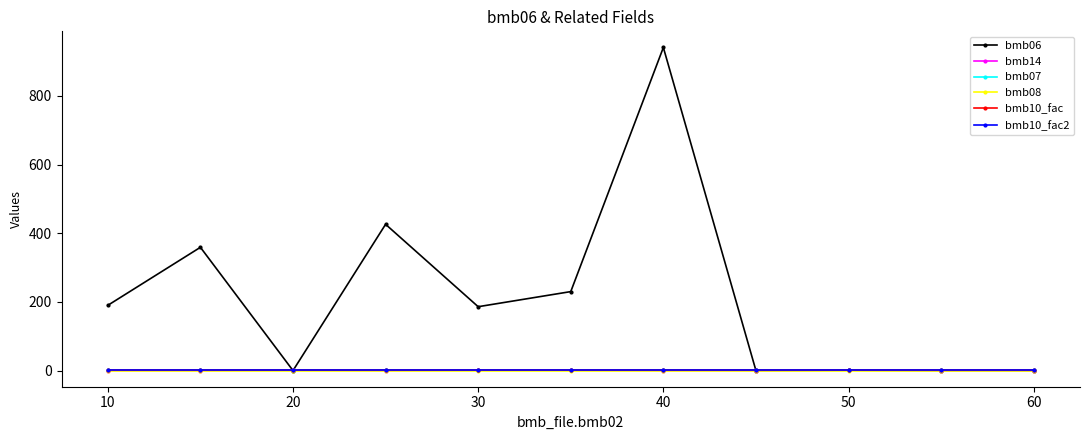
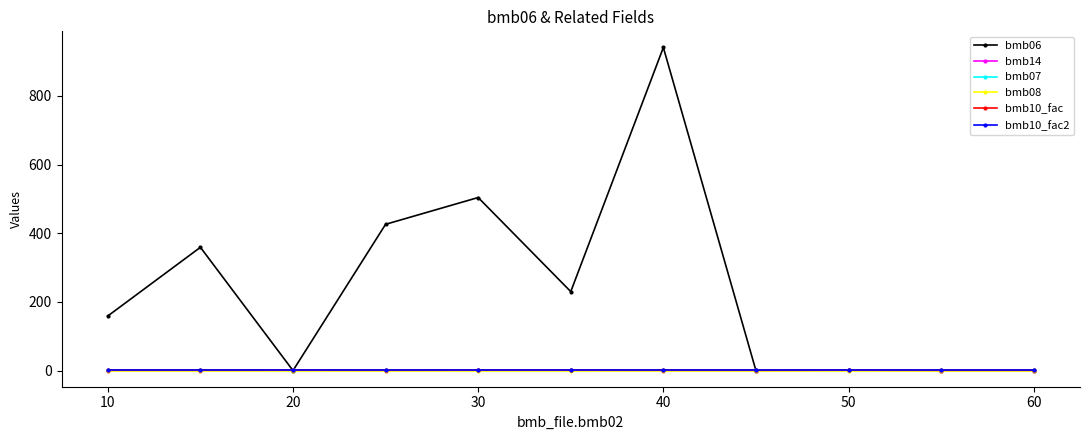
bmb06, 10: 190 -> 160
bmb06, 30: 190 -> 500
